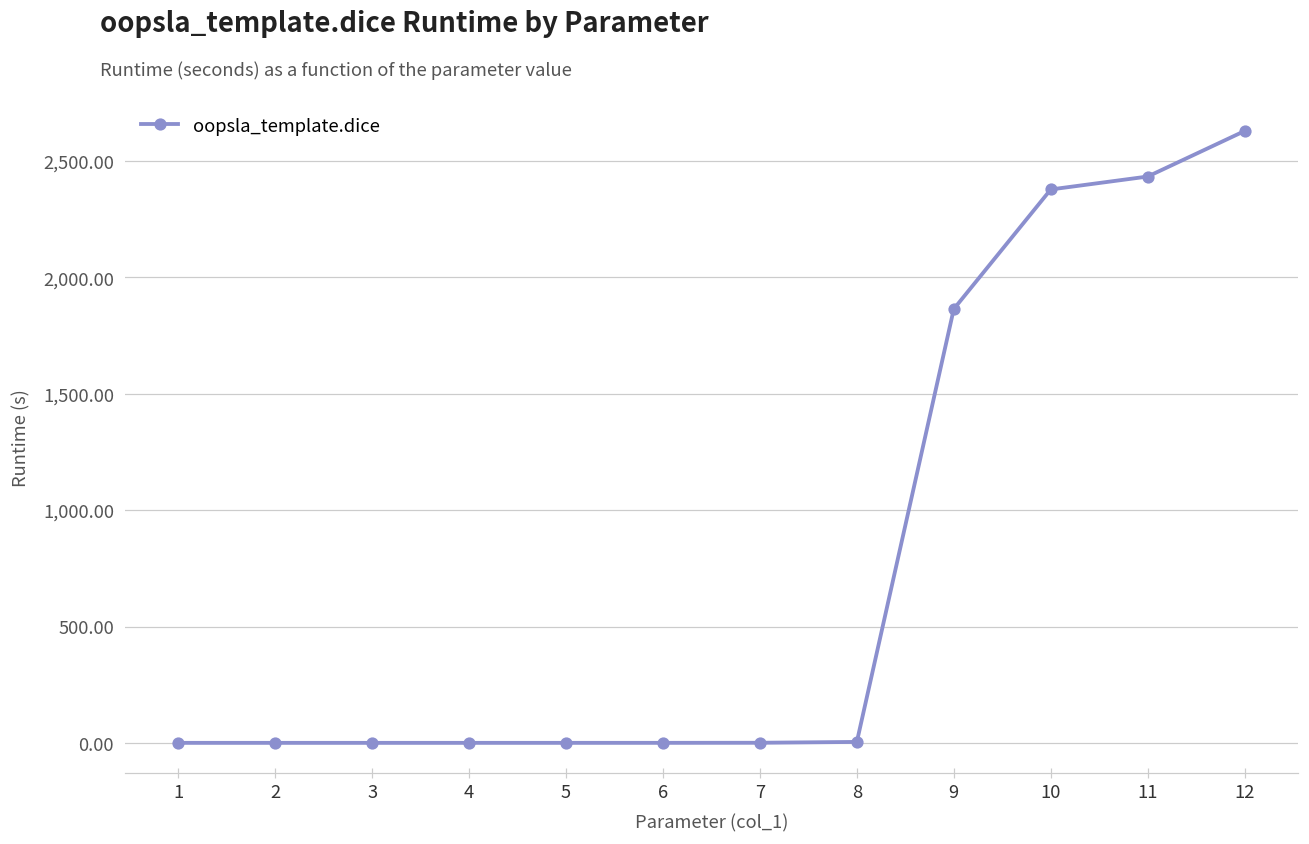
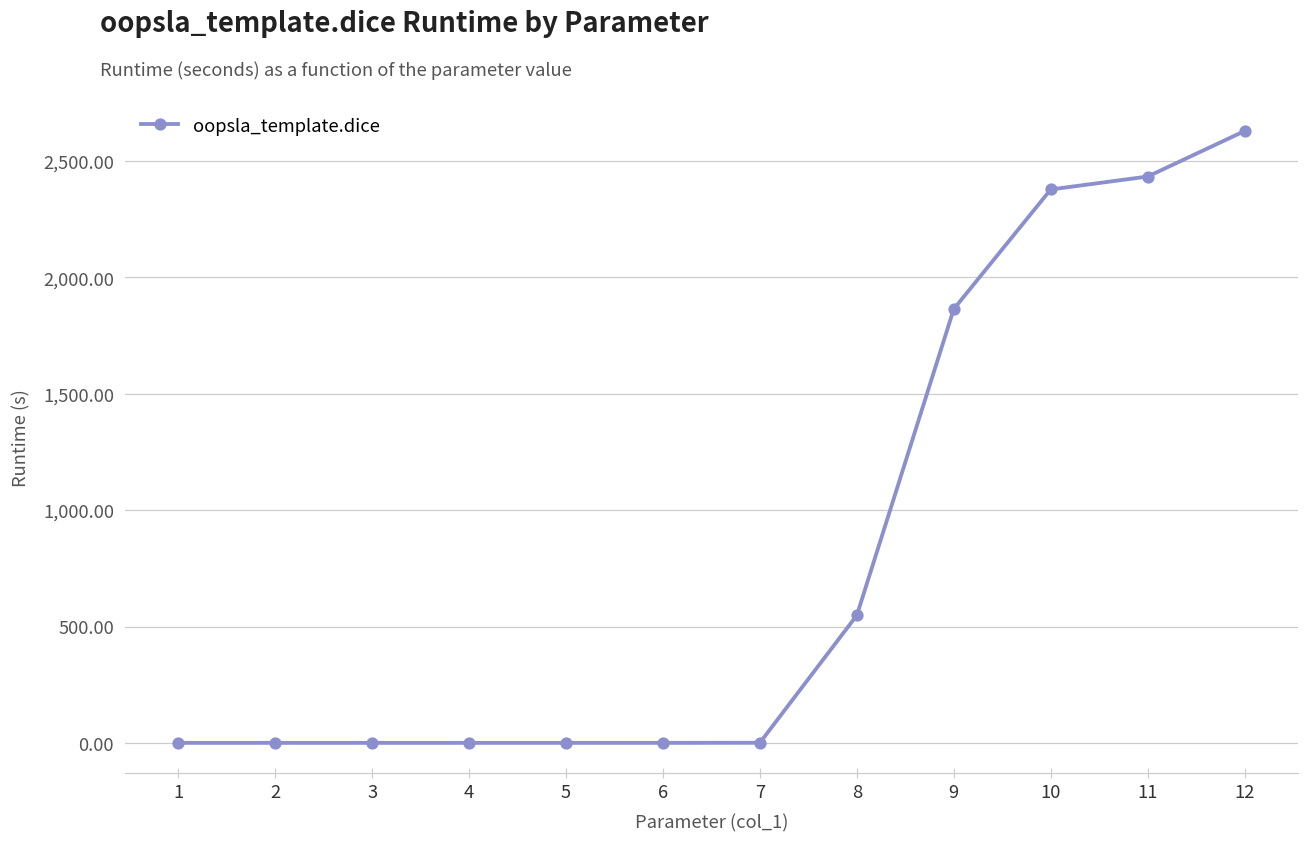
8: 0 -> 550
